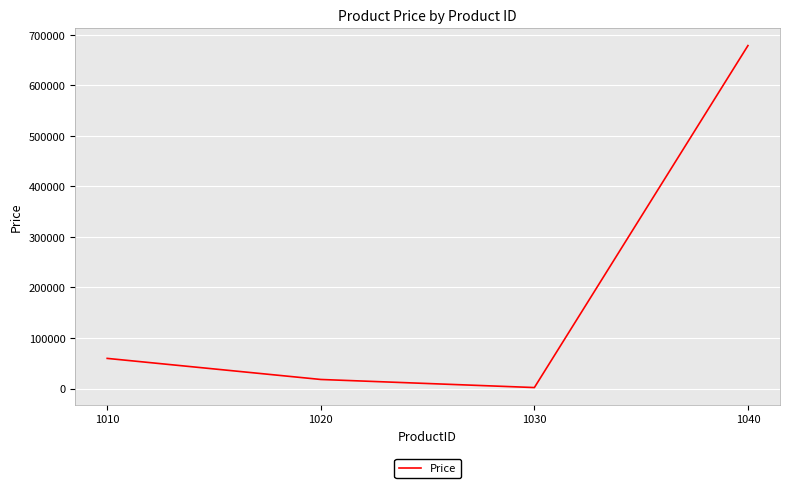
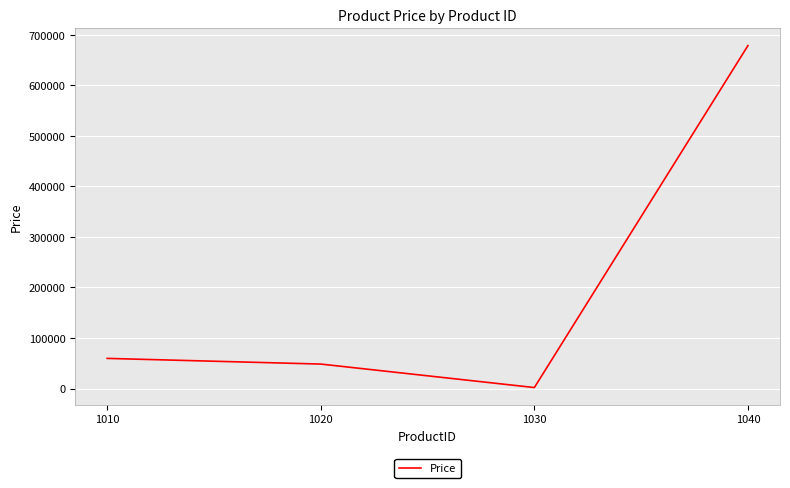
1020: 20000 -> 50000
